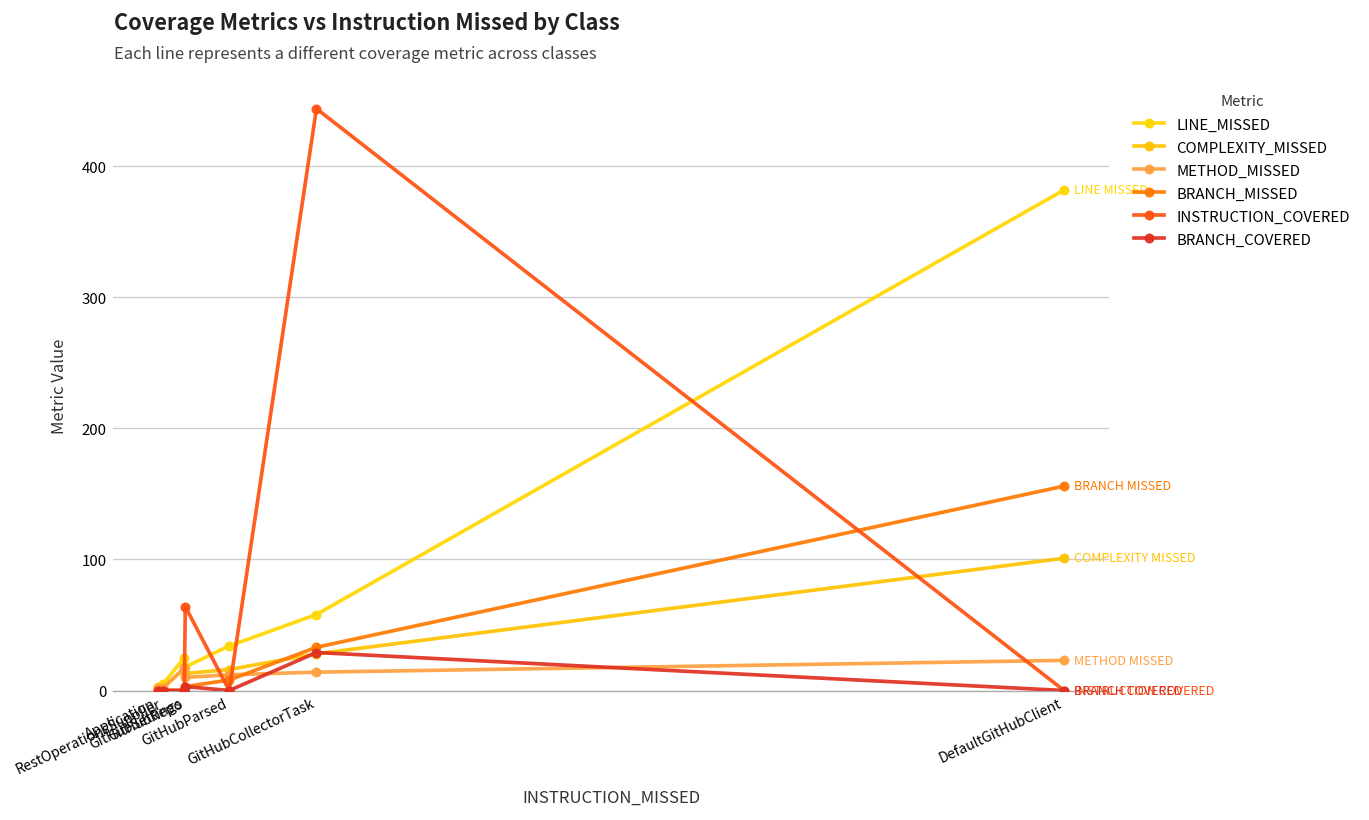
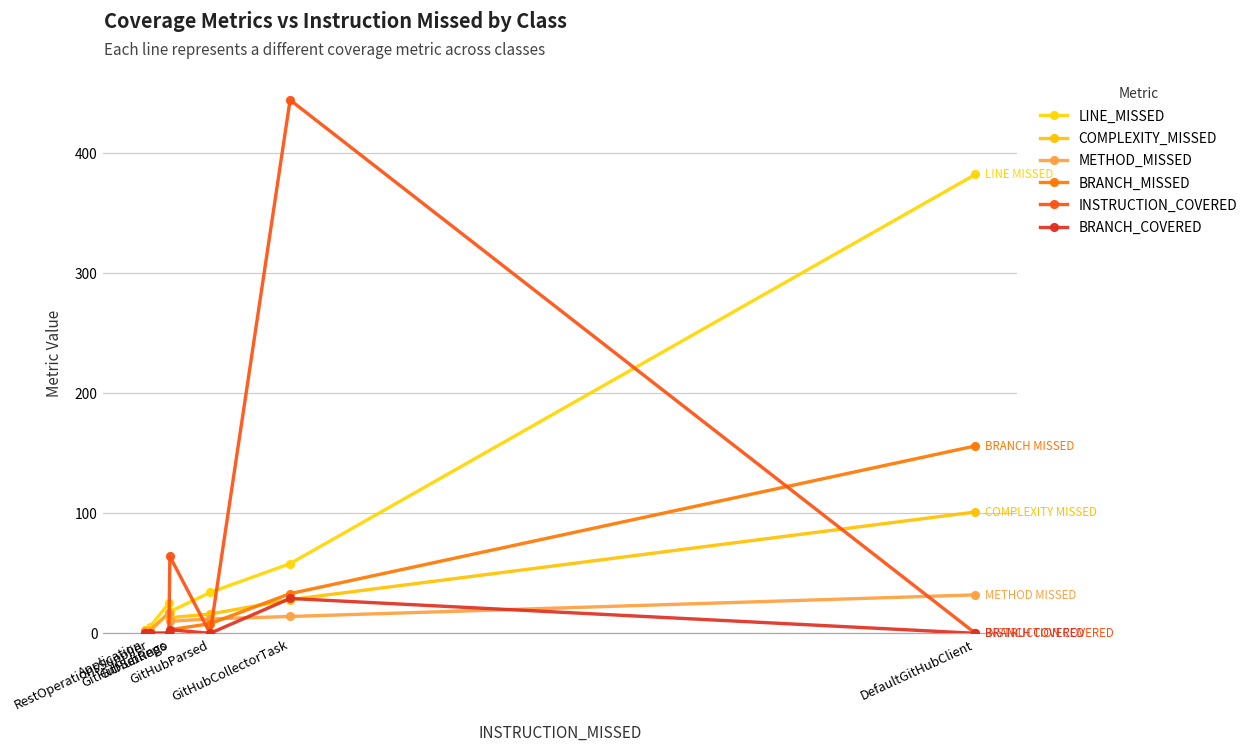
METHOD_MISSED, DefaultGitHubClient: 23 -> 32
